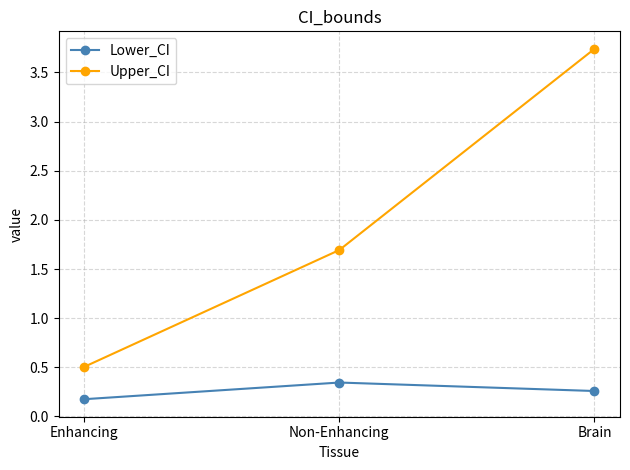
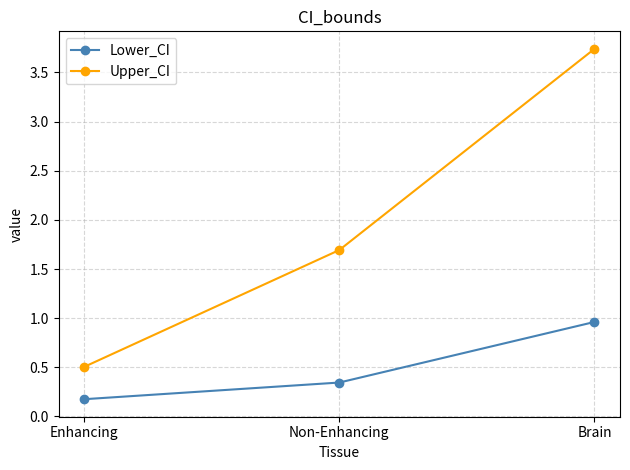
Lower_CI, Brain: 0.3 -> 1.0
